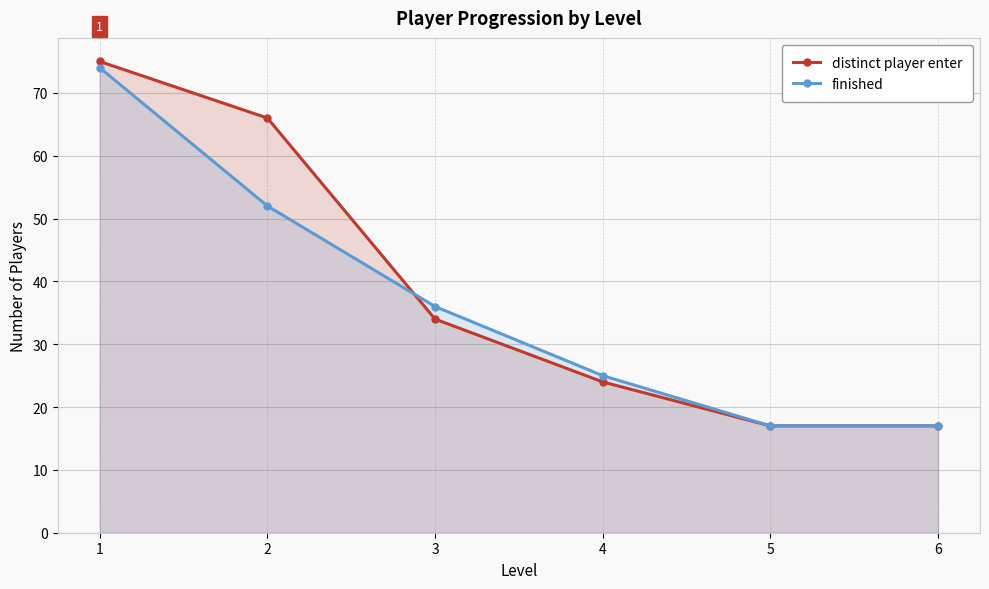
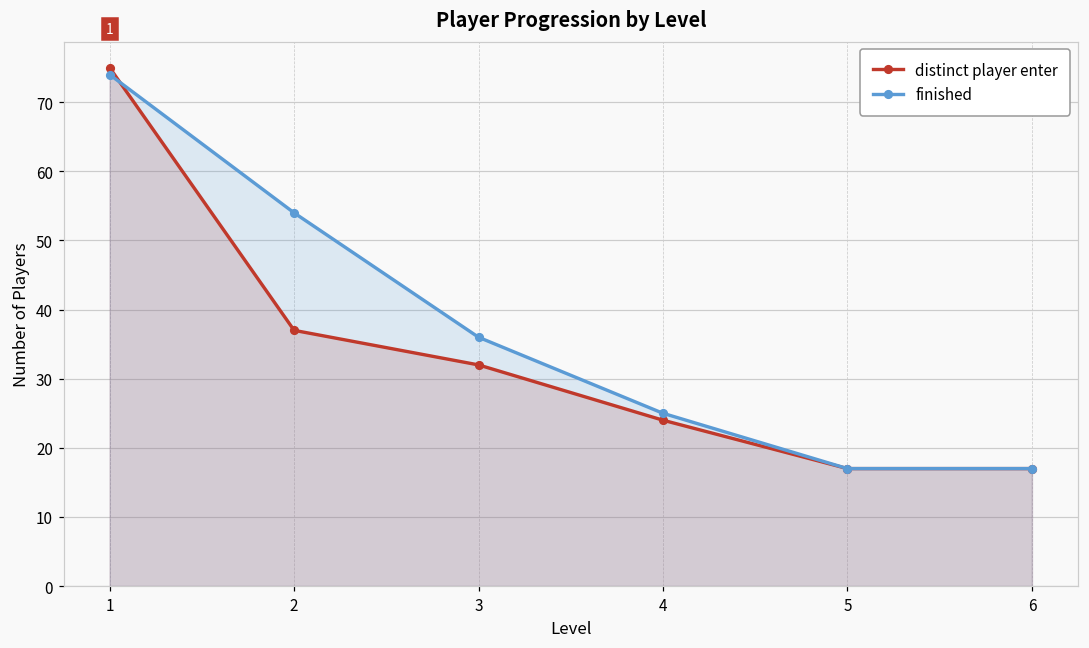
distinct player enter, 2: 66 -> 37
finished, 2: 52 -> 54
distinct player enter, 3: 34 -> 32
